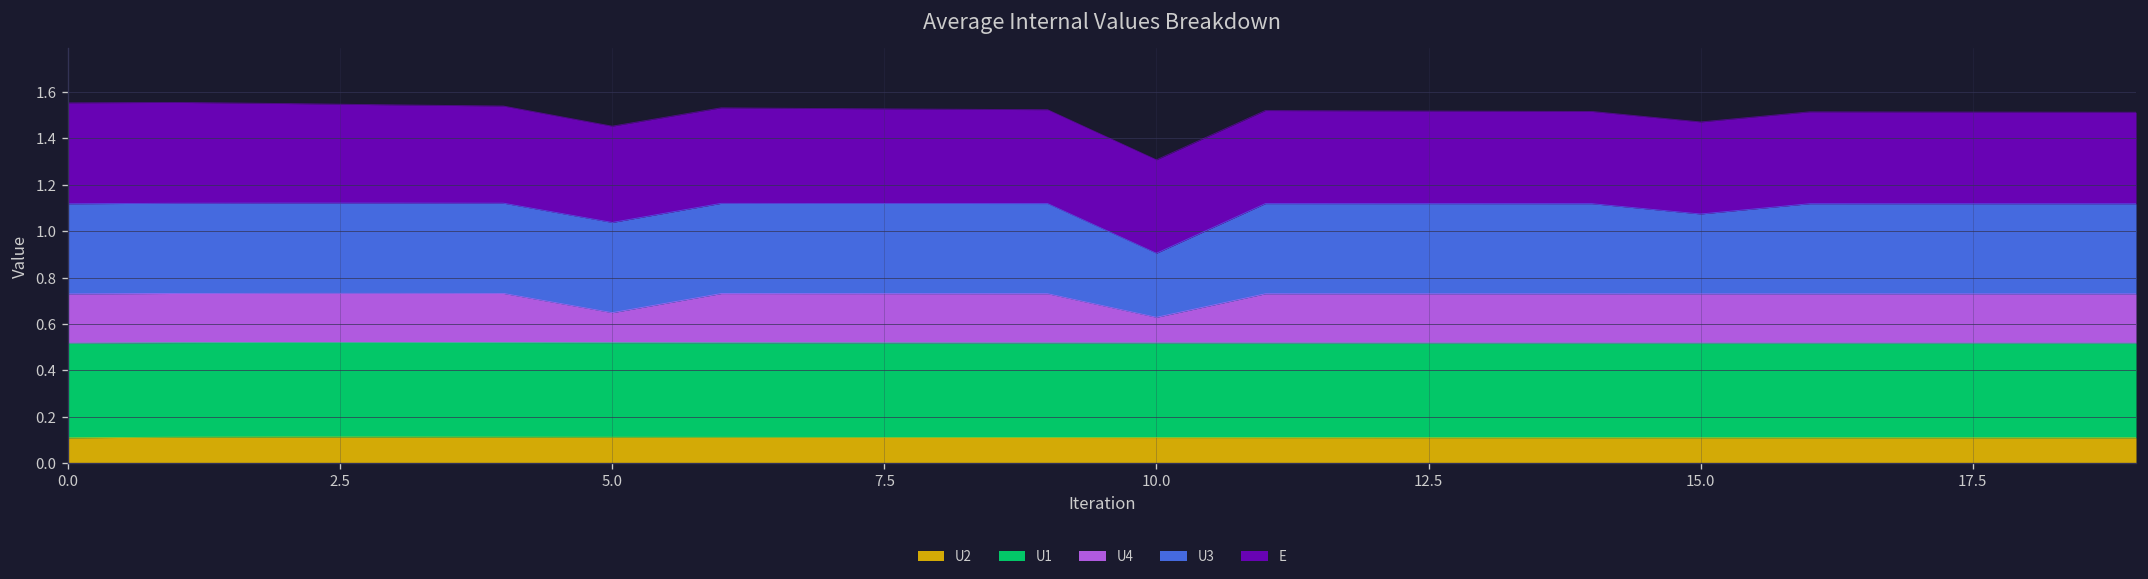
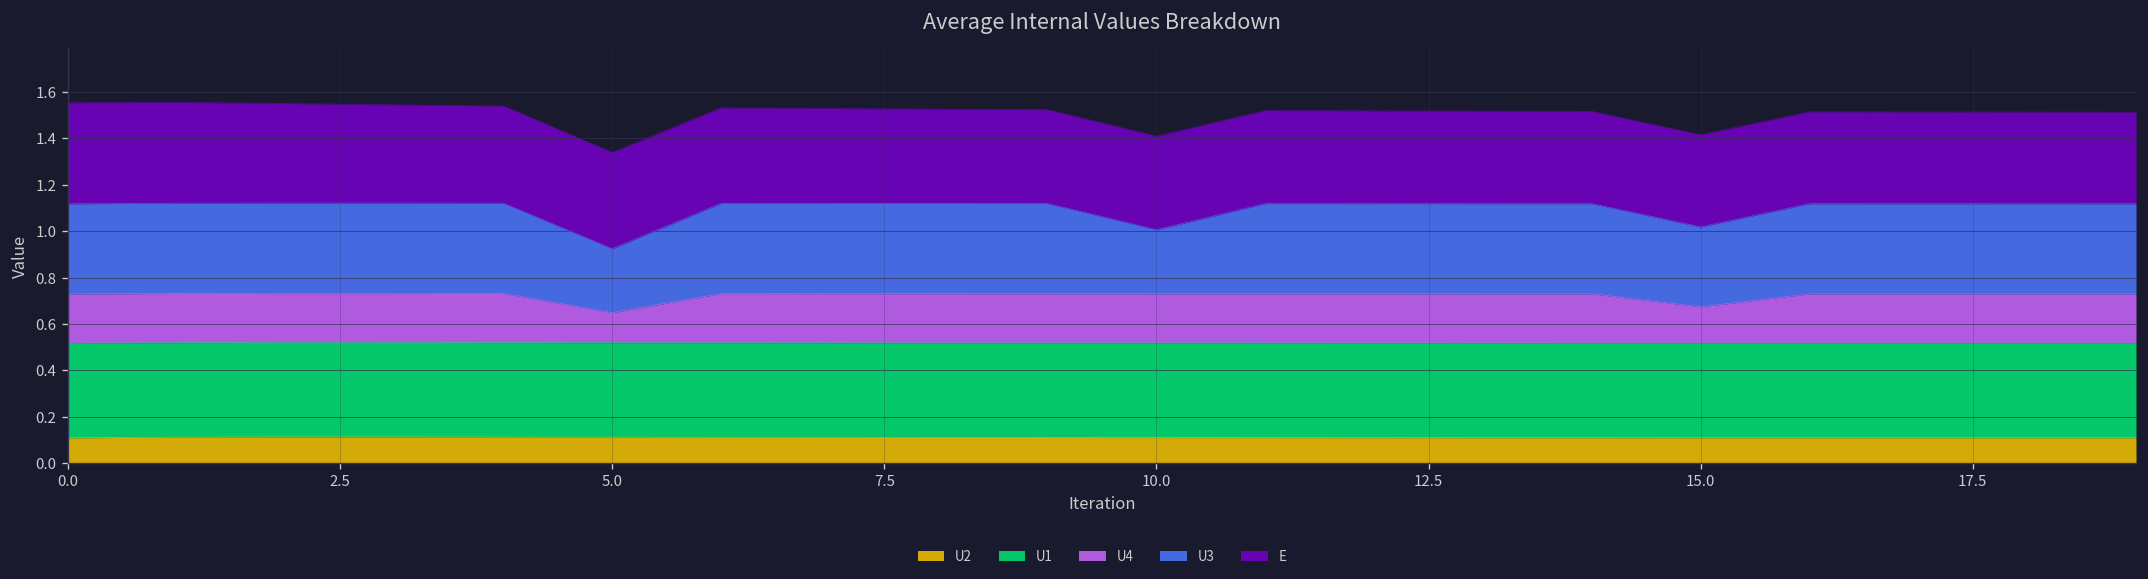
U3, 5.0: 0.39 -> 0.28
U4, 10.0: 0.11 -> 0.21
U4, 15.0: 0.21 -> 0.16
